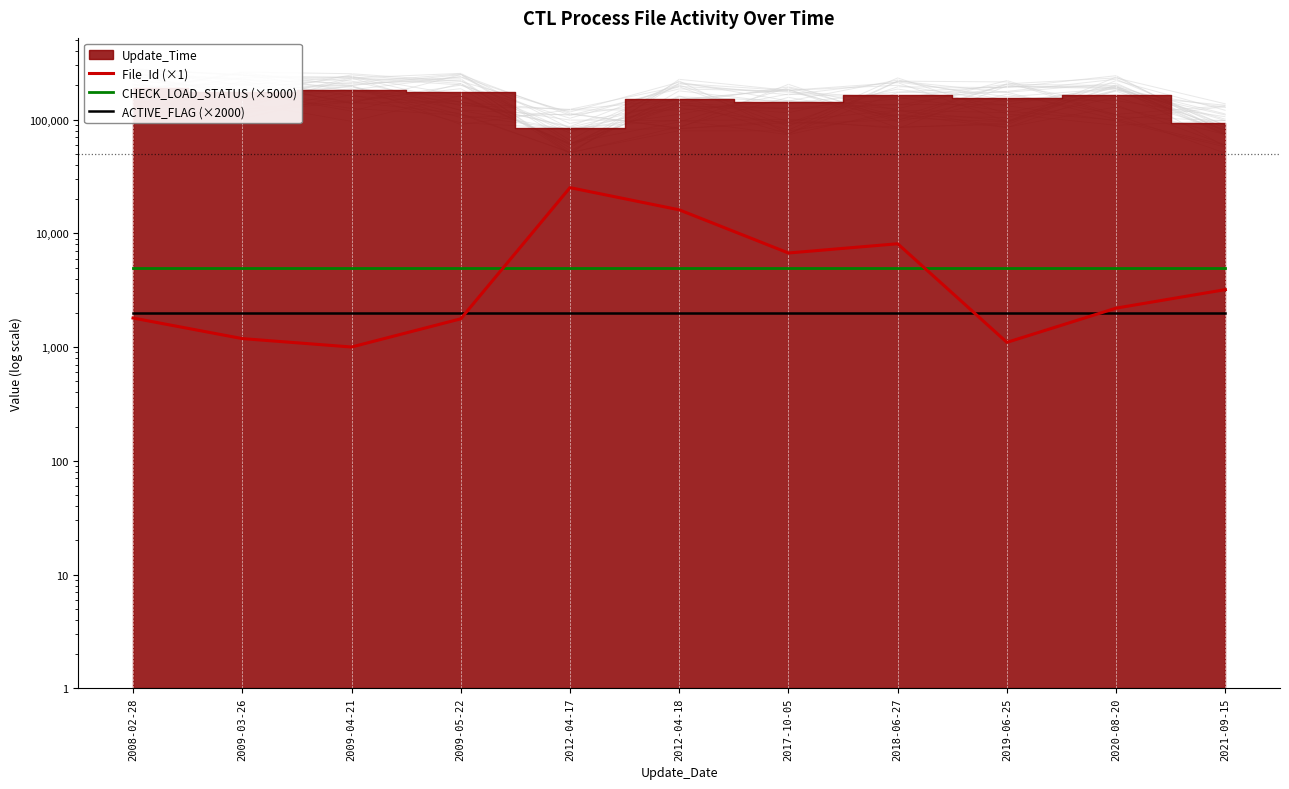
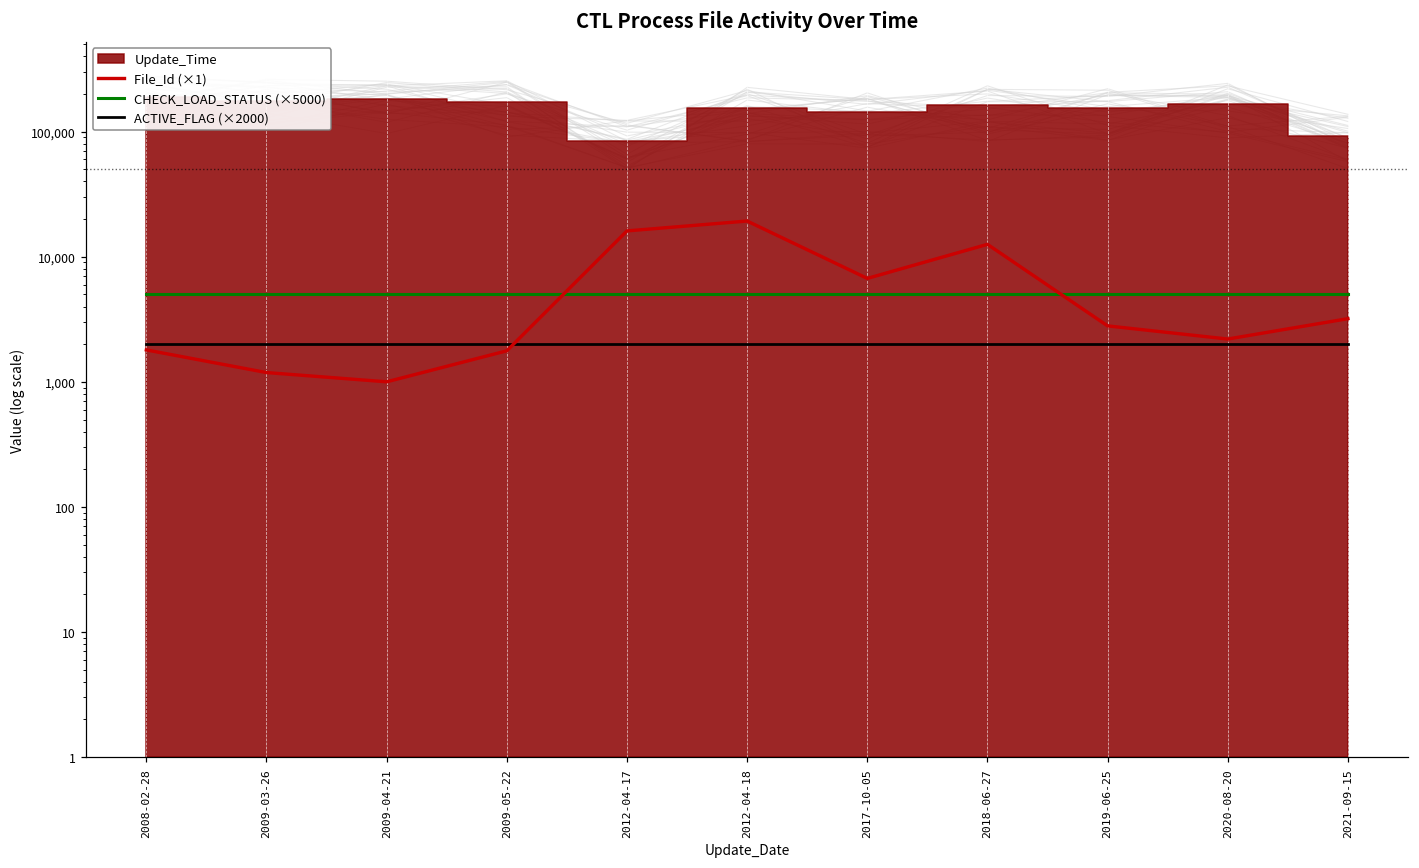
File_Id (×1), 2012-04-17: 25,000 -> 16,000
File_Id (×1), 2012-04-18: 16,000 -> 19,000
File_Id (×1), 2018-06-27: 8,000 -> 13,000
File_Id (×1), 2019-06-25: 1,100 -> 2,800
